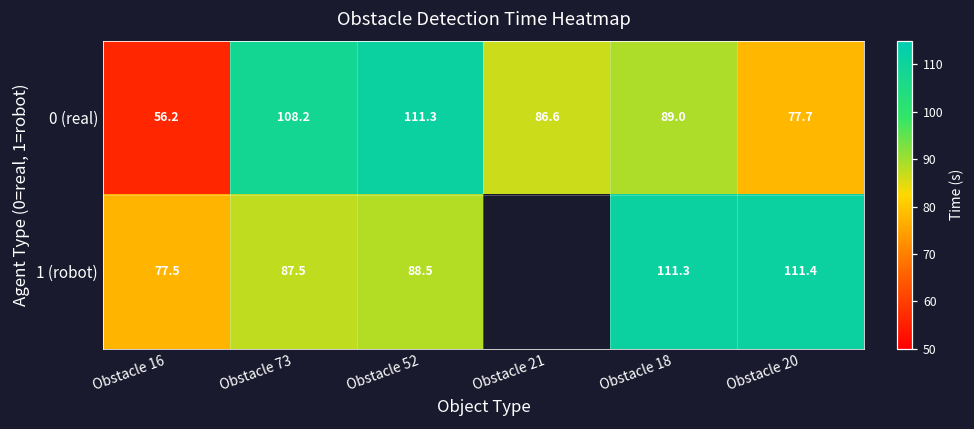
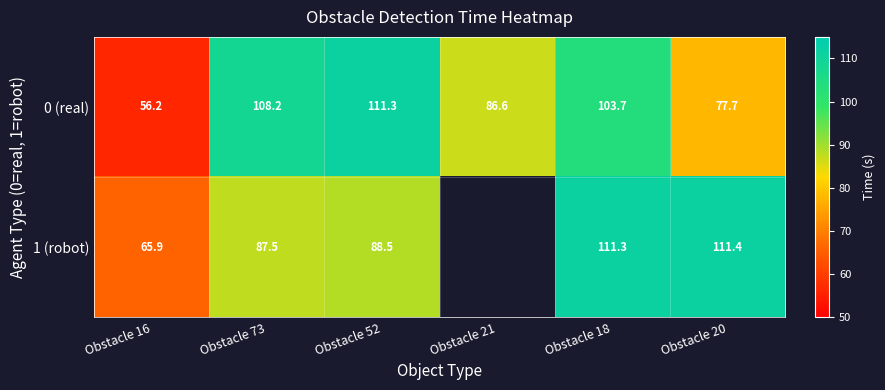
0 (real), Obstacle 18: 89.0 -> 103.7
1 (robot), Obstacle 16: 77.5 -> 65.9
